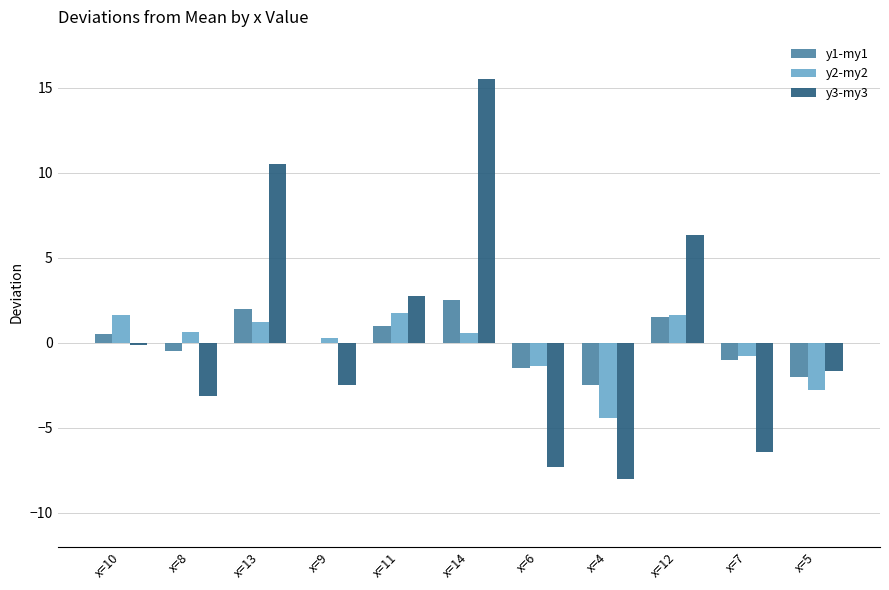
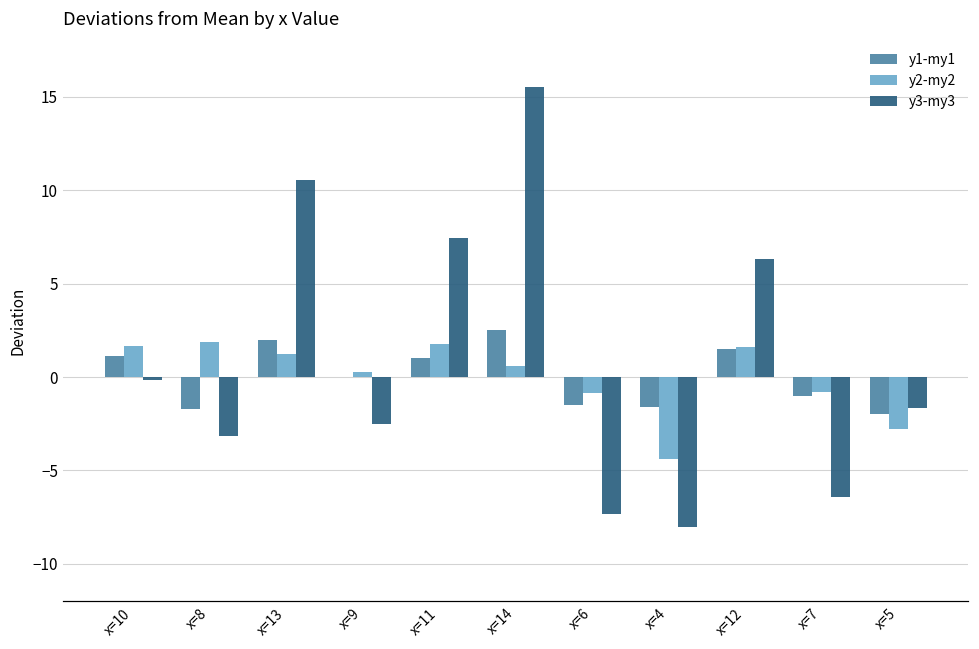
y1-my1, x=10: 0.5 -> 1.1
y1-my1, x=8: -0.5 -> -1.7
y2-my2, x=8: 0.6 -> 1.9
y3-my3, x=11: 2.8 -> 7.4
y2-my2, x=6: -1.4 -> -0.9
y1-my1, x=4: -2.5 -> -1.6
